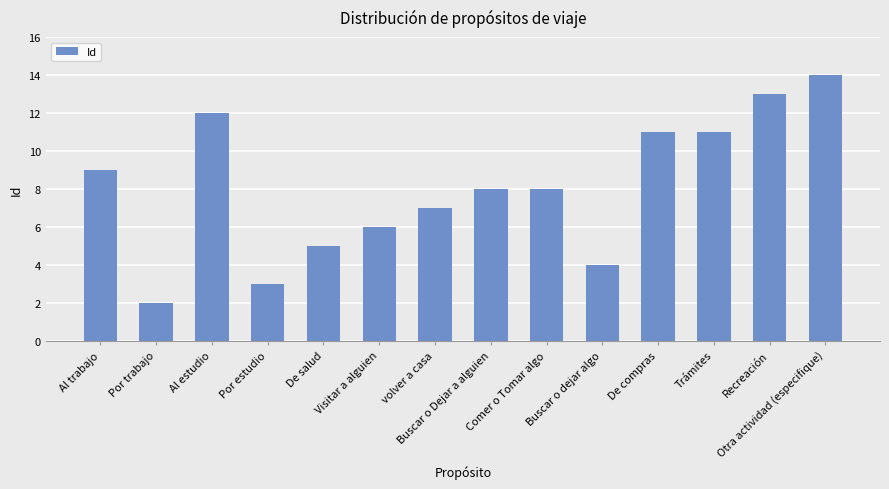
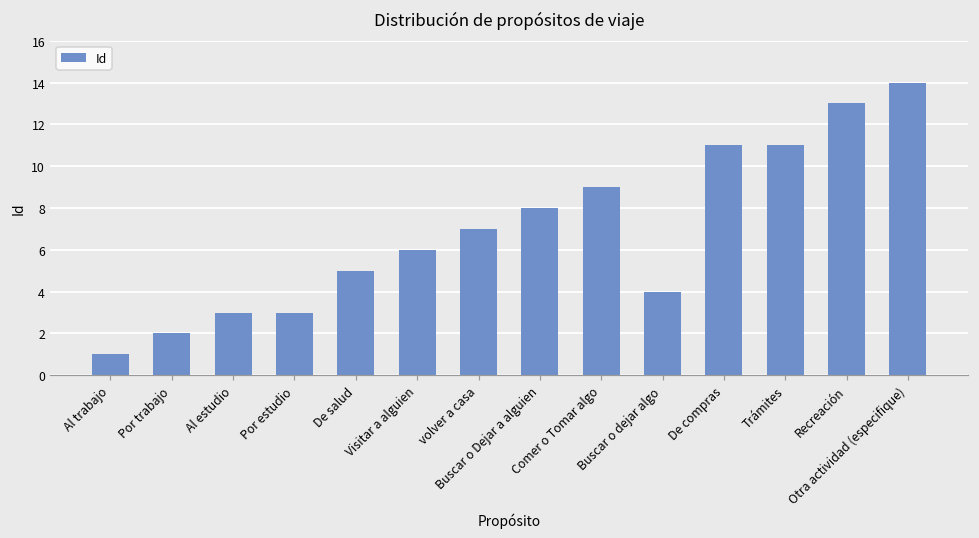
Al trabajo: 9 -> 1
Al estudio: 12 -> 3
Comer o Tomar algo: 8 -> 9
